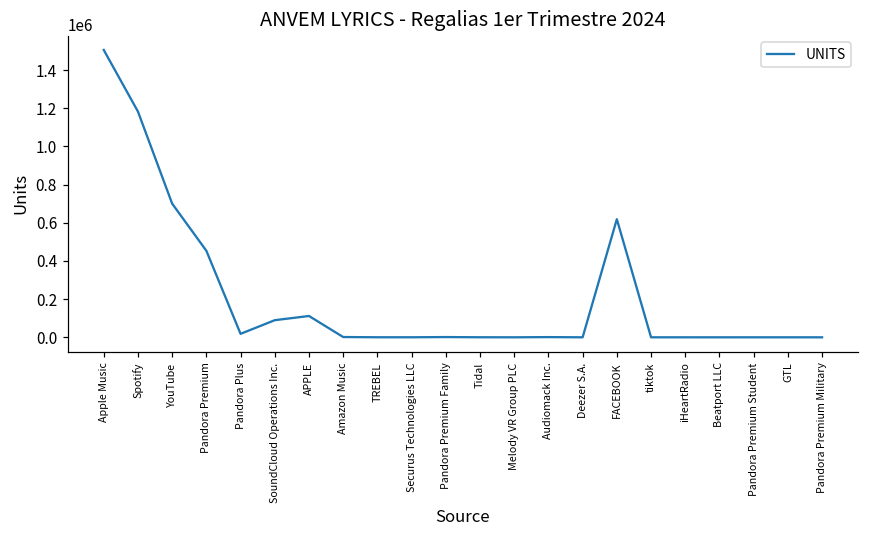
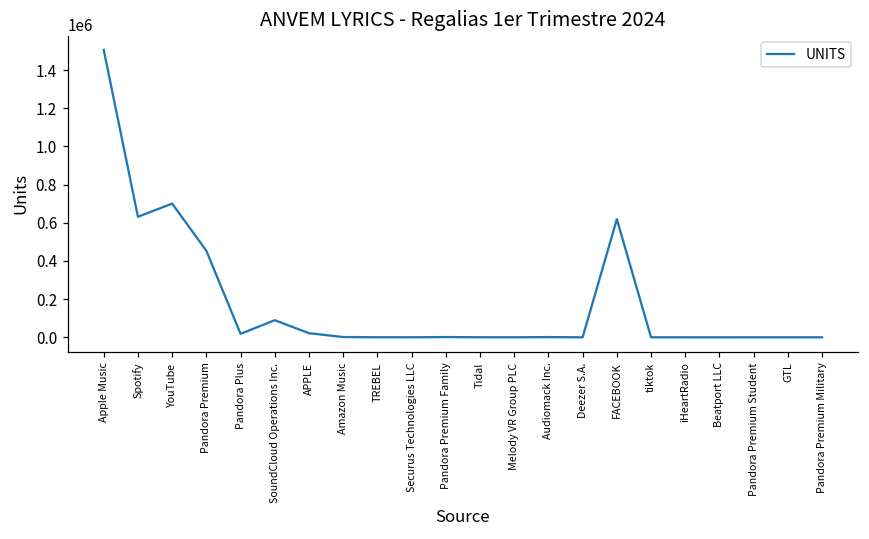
Spotify: 1180000 -> 630000
APPLE: 110000 -> 20000
